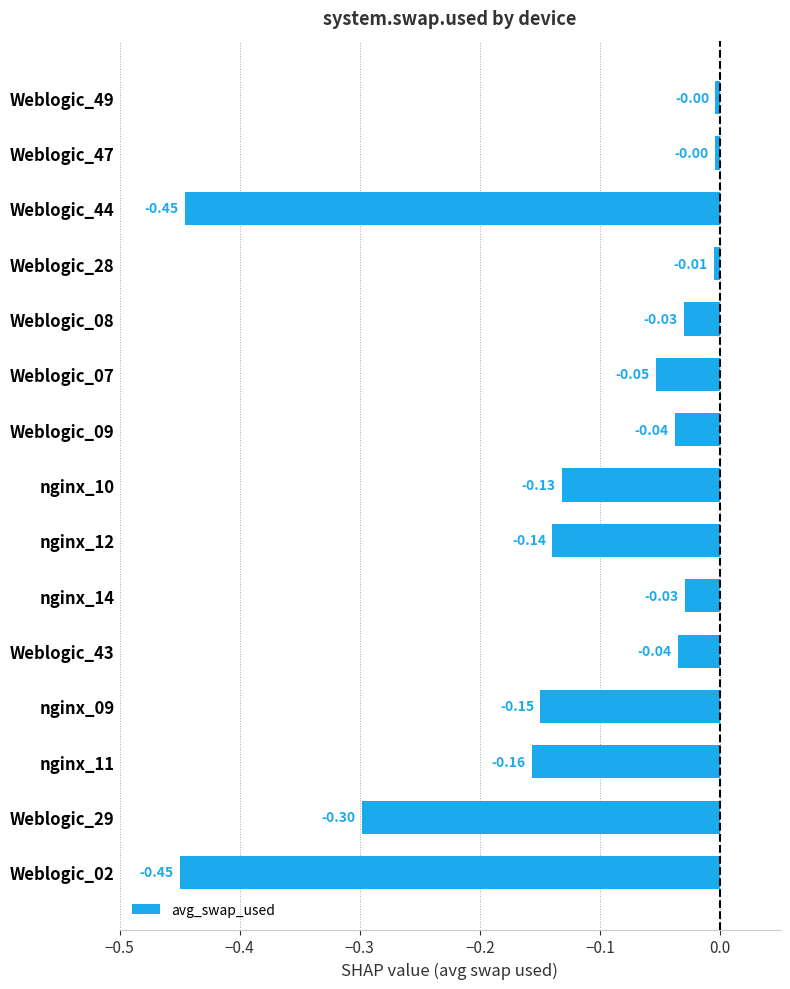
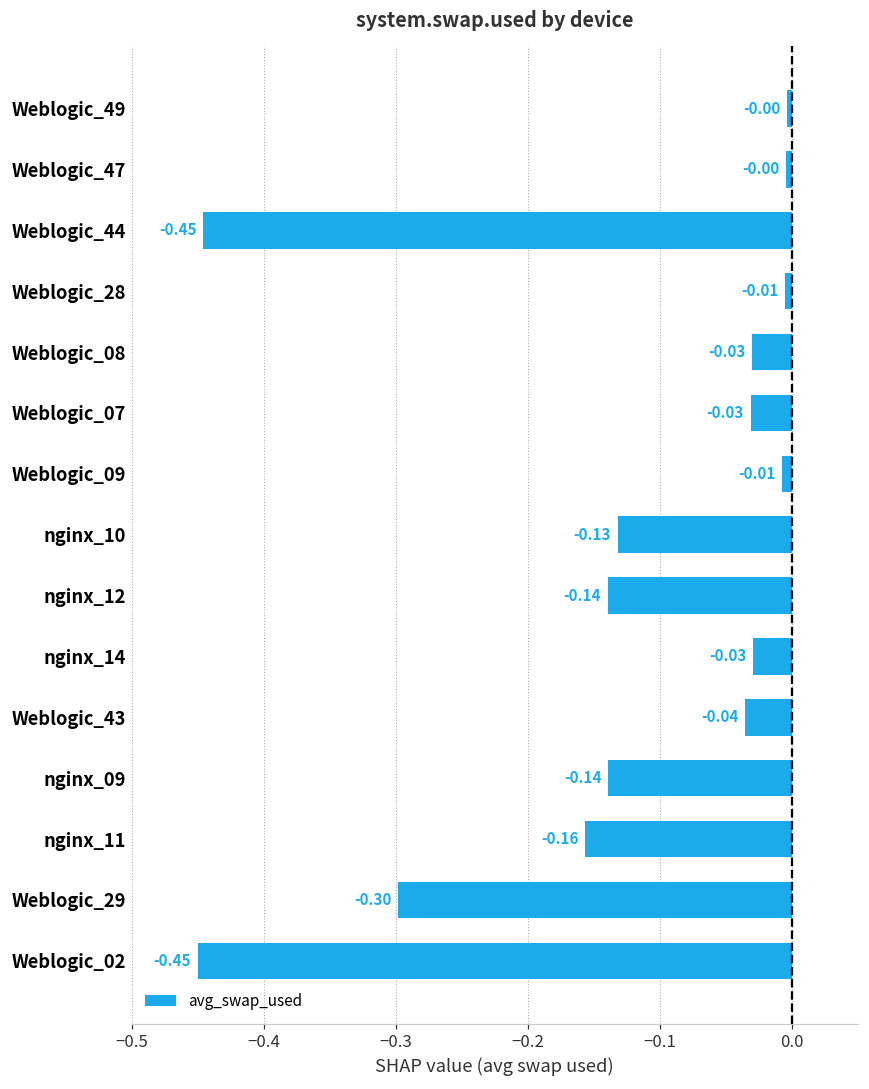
Weblogic_07: -0.05 -> -0.03
Weblogic_09: -0.04 -> -0.01
nginx_09: -0.15 -> -0.14
